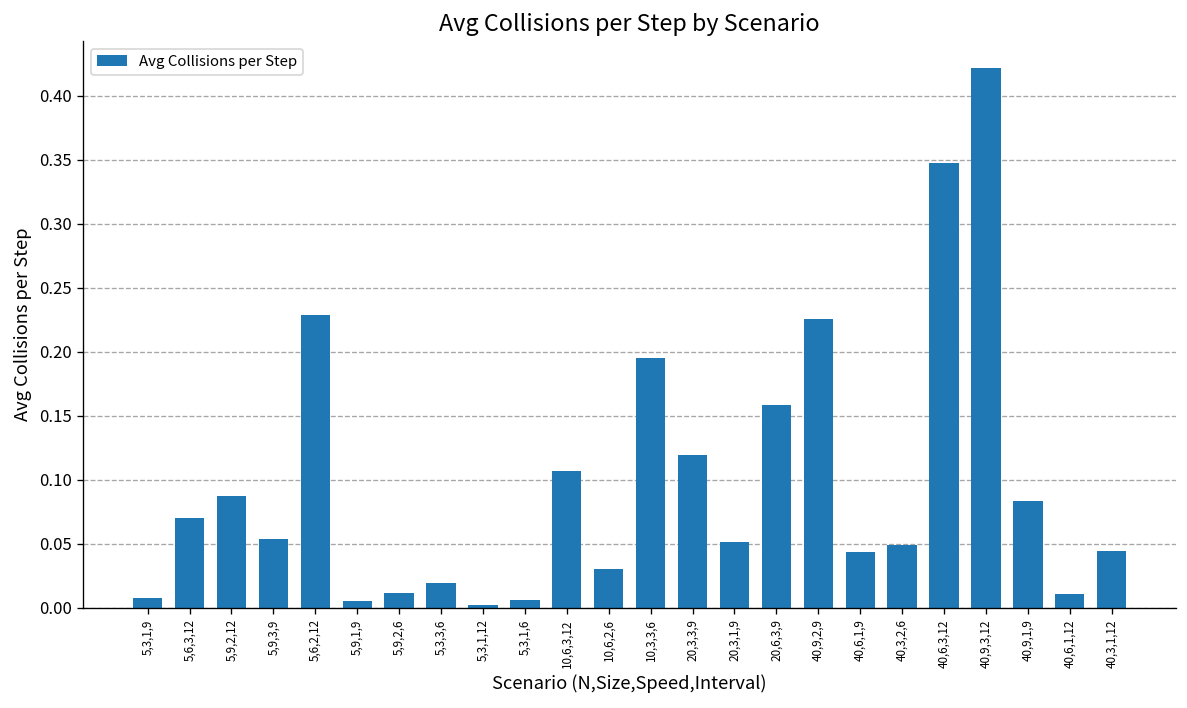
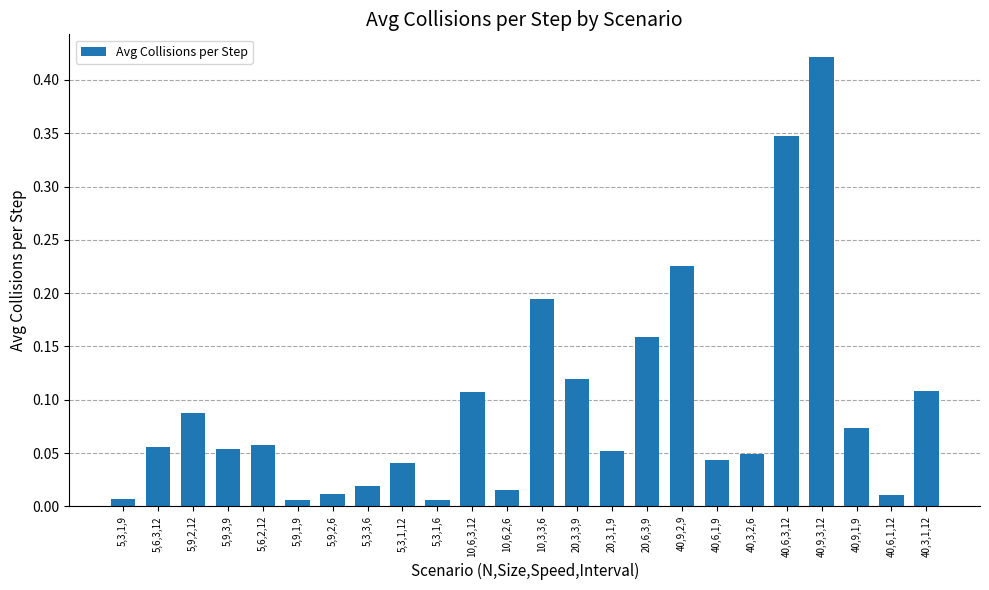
5,6,3,12: 0.070 -> 0.056
5,6,2,12: 0.229 -> 0.057
5,3,1,12: 0.002 -> 0.041
10,6,2,6: 0.030 -> 0.015
40,9,1,9: 0.084 -> 0.073
40,3,1,12: 0.044 -> 0.109
